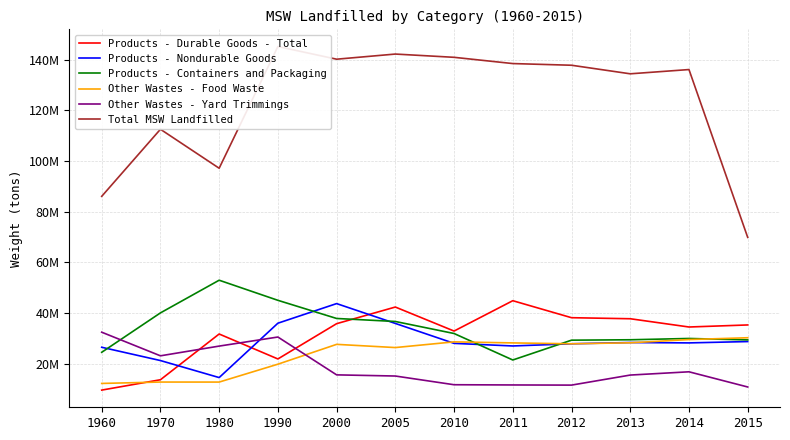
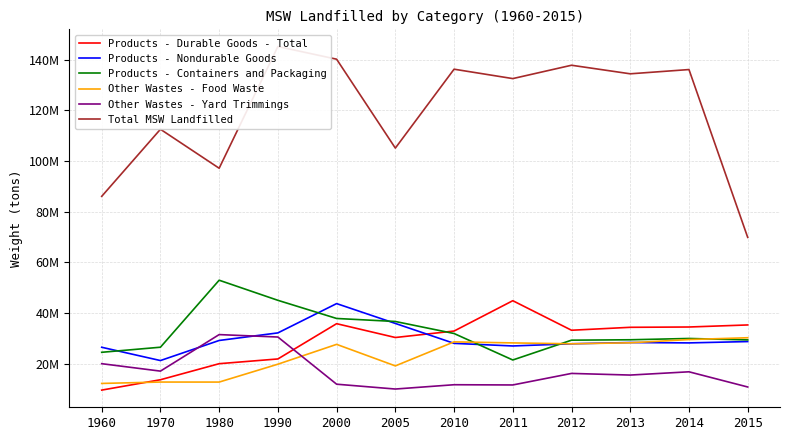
Other Wastes - Yard Trimmings, 1960: 32000000 -> 20000000
Products - Containers and Packaging, 1970: 40000000 -> 27000000
Other Wastes - Yard Trimmings, 1970: 23000000 -> 17000000
Products - Durable Goods - Total, 1980: 32000000 -> 20000000
Products - Nondurable Goods, 1980: 15000000 -> 29000000
Other Wastes - Yard Trimmings, 1980: 27000000 -> 31000000
Products - Nondurable Goods, 1990: 36000000 -> 32000000
Other Wastes - Yard Trimmings, 2000: 16000000 -> 12000000
Products - Durable Goods - Total, 2005: 42000000 -> 30000000
Other Wastes - Food Waste, 2005: 26000000 -> 19000000
Other Wastes - Yard Trimmings, 2005: 15000000 -> 10000000
Total MSW Landfilled, 2005: 142000000 -> 105000000
Total MSW Landfilled, 2010: 141000000 -> 136000000
Total MSW Landfilled, 2011: 139000000 -> 133000000
Products - Durable Goods - Total, 2012: 38000000 -> 33000000
Other Wastes - Yard Trimmings, 2012: 12000000 -> 16000000
Products - Durable Goods - Total, 2013: 38000000 -> 34000000
